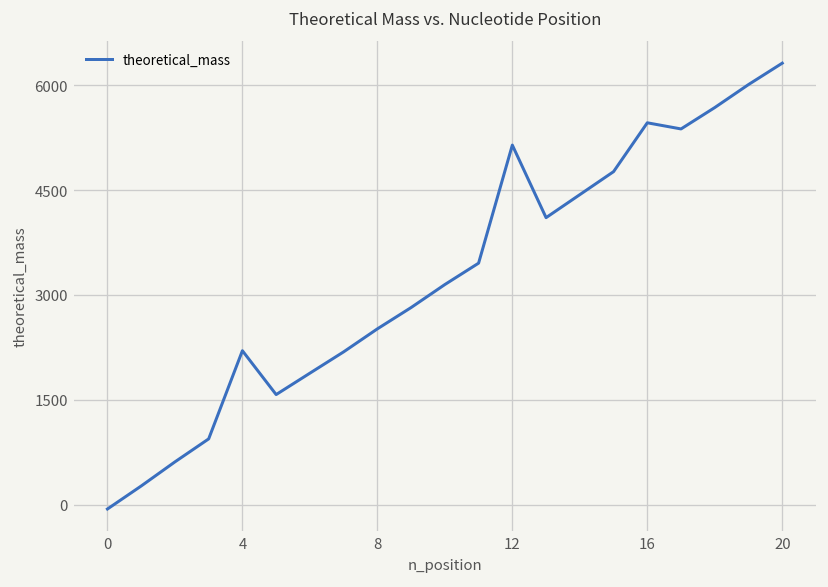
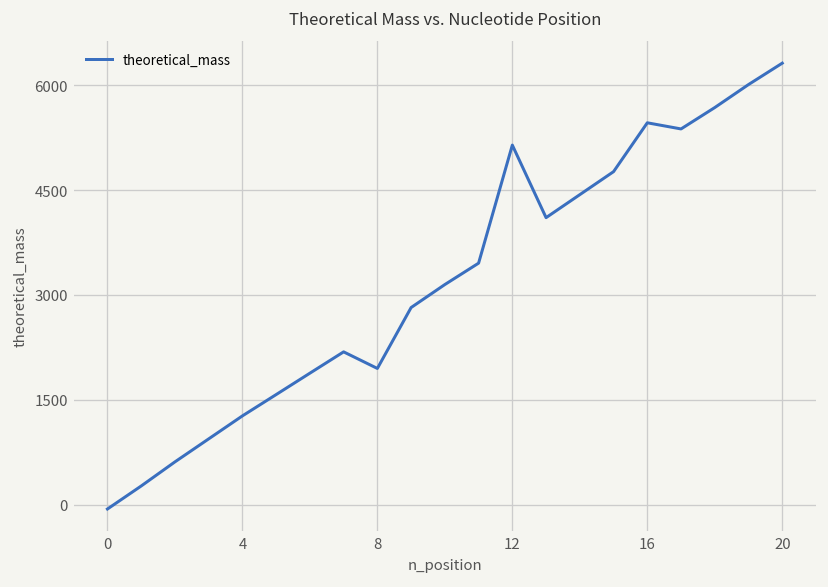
4: 2200 -> 1300
8: 2500 -> 1900
